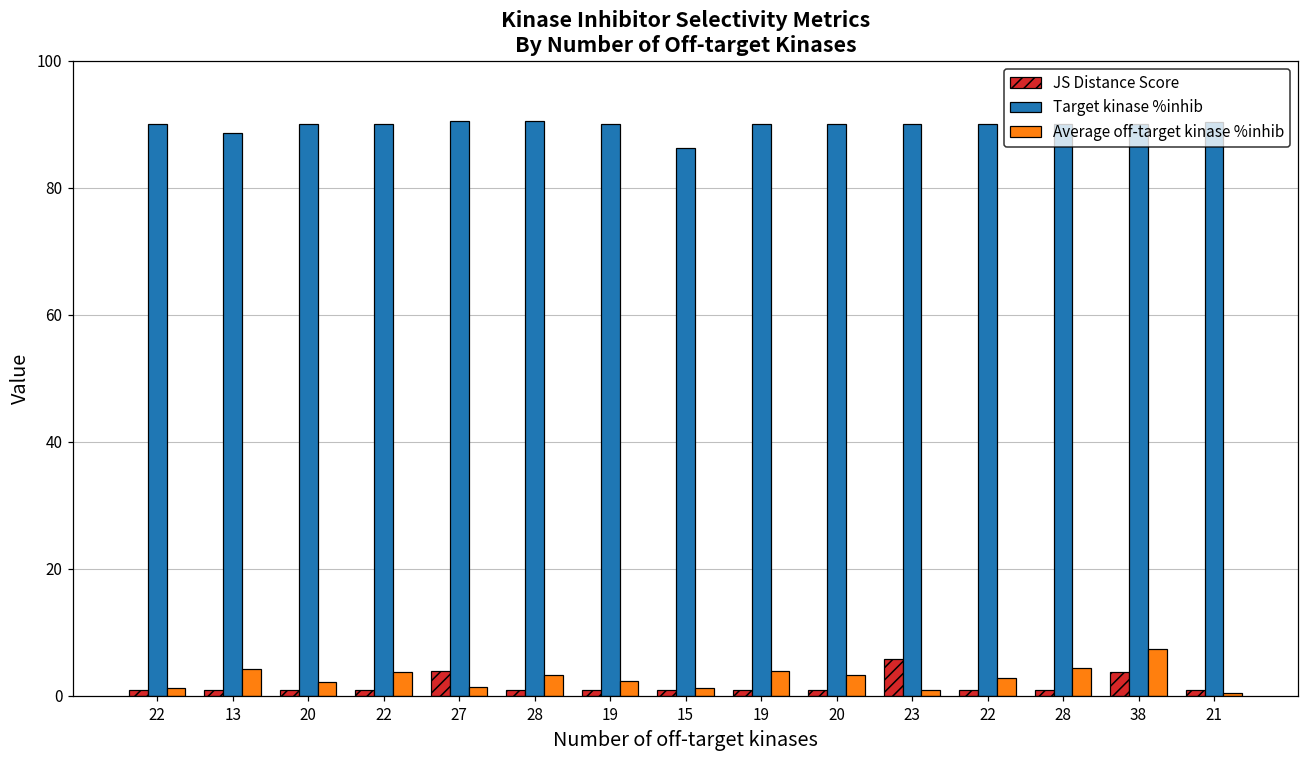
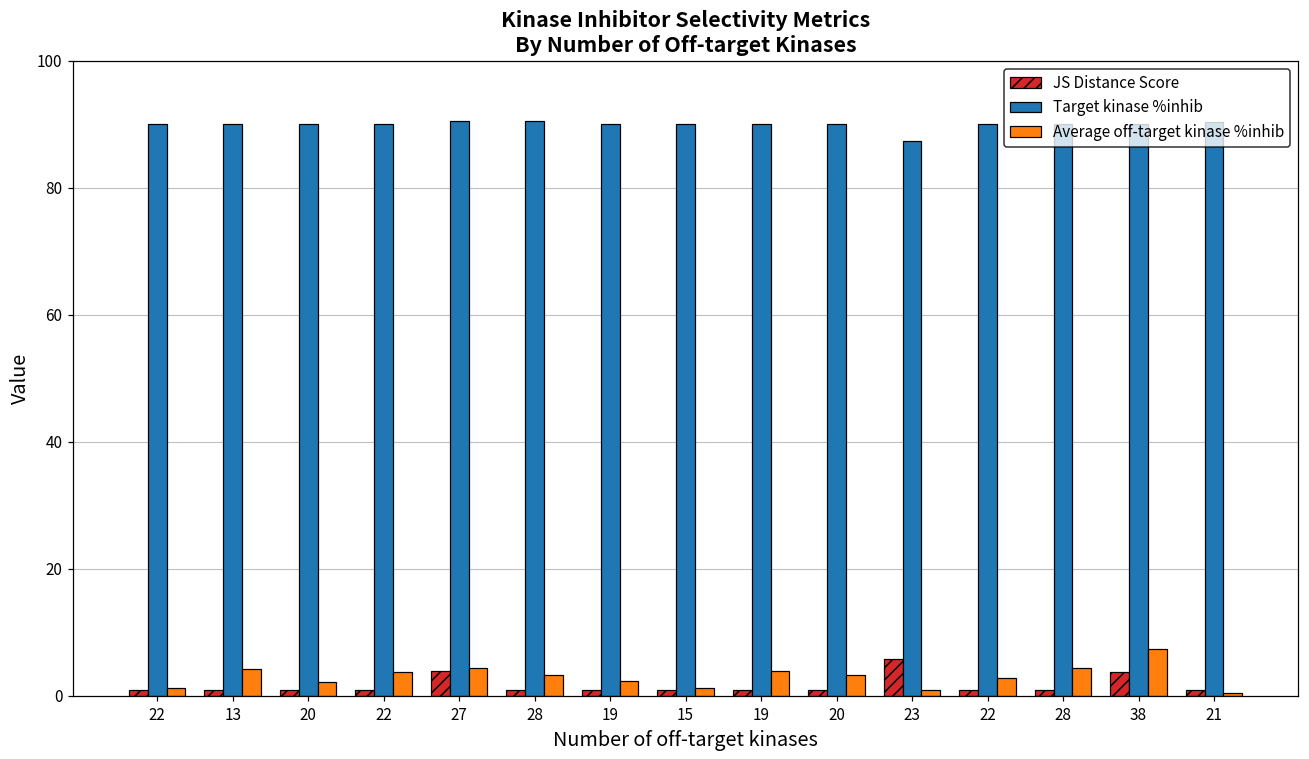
Target kinase %inhib, 13: 89 -> 90
Average off-target kinase %inhib, 27: 1 -> 4
Target kinase %inhib, 15: 86 -> 90
Target kinase %inhib, 23: 90 -> 87
